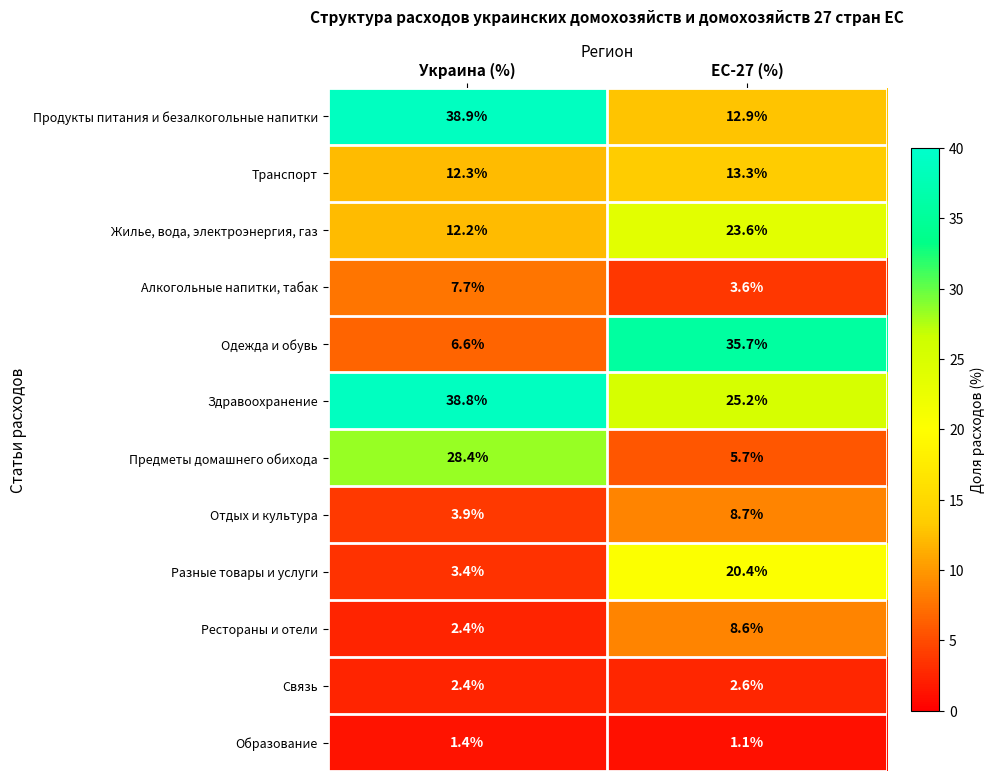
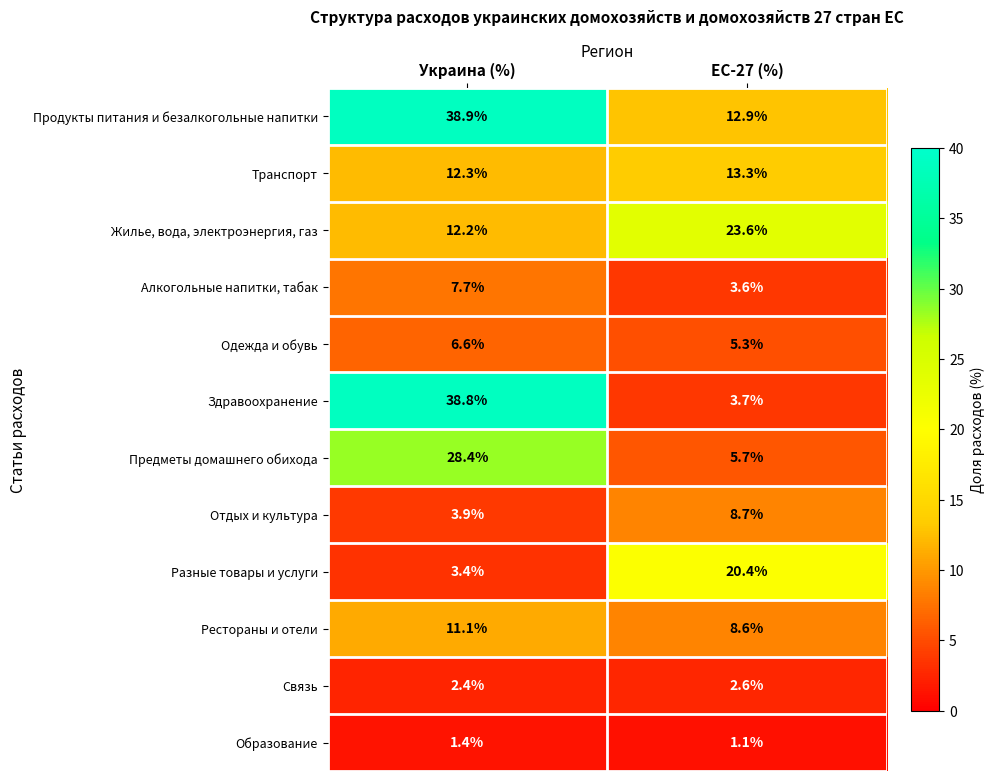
Одежда и обувь, ЕС-27 (%): 35.7% -> 5.3%
Здравоохранение, ЕС-27 (%): 25.2% -> 3.7%
Рестораны и отели, Украина (%): 2.4% -> 11.1%
